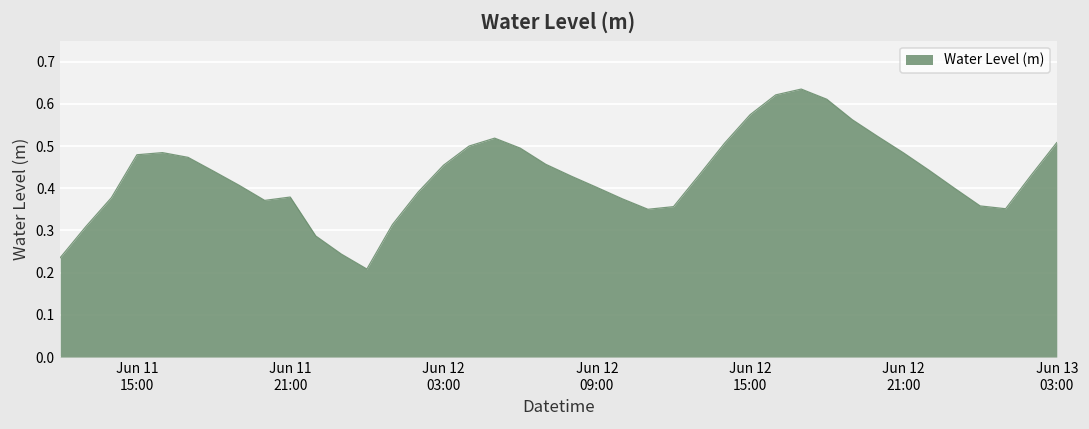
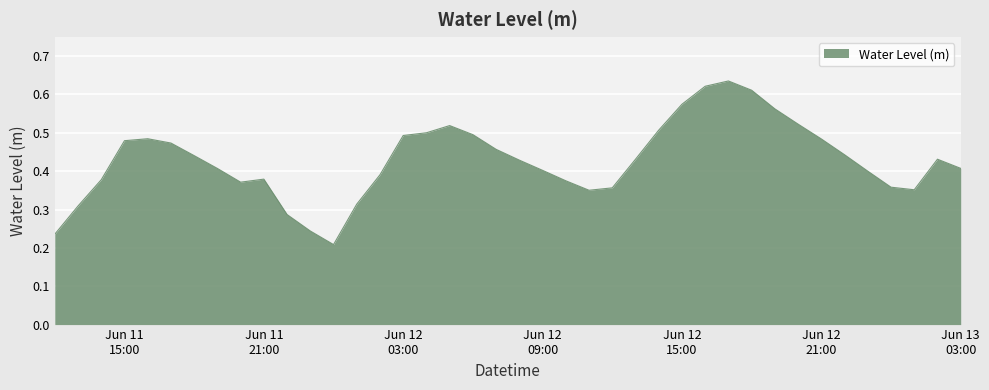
Jun 12 03:00: 0.45 -> 0.49
Jun 13 03:00: 0.51 -> 0.41
